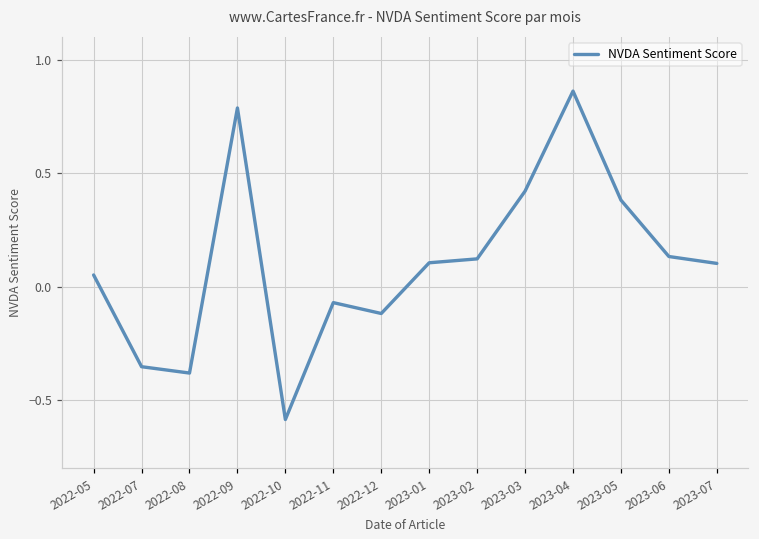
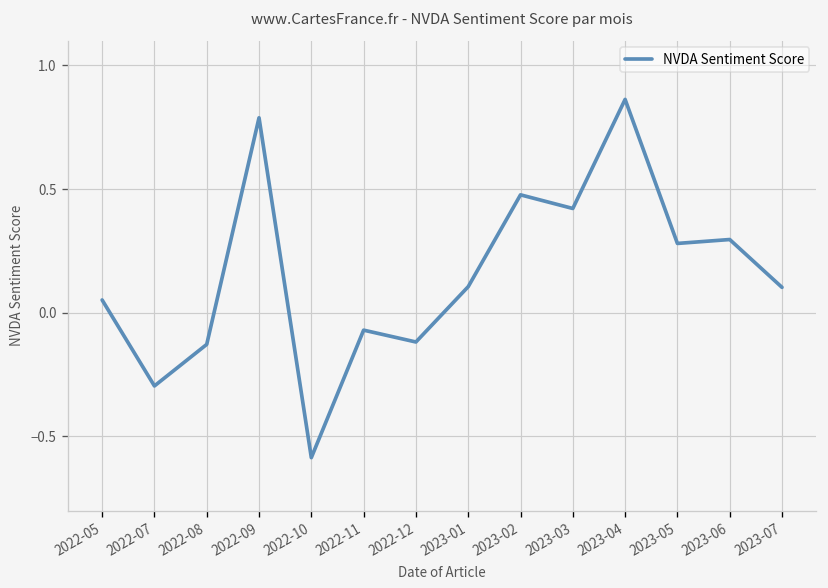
2022-07: -0.35 -> -0.30
2022-08: -0.38 -> -0.13
2023-02: 0.12 -> 0.48
2023-05: 0.38 -> 0.28
2023-06: 0.13 -> 0.30
